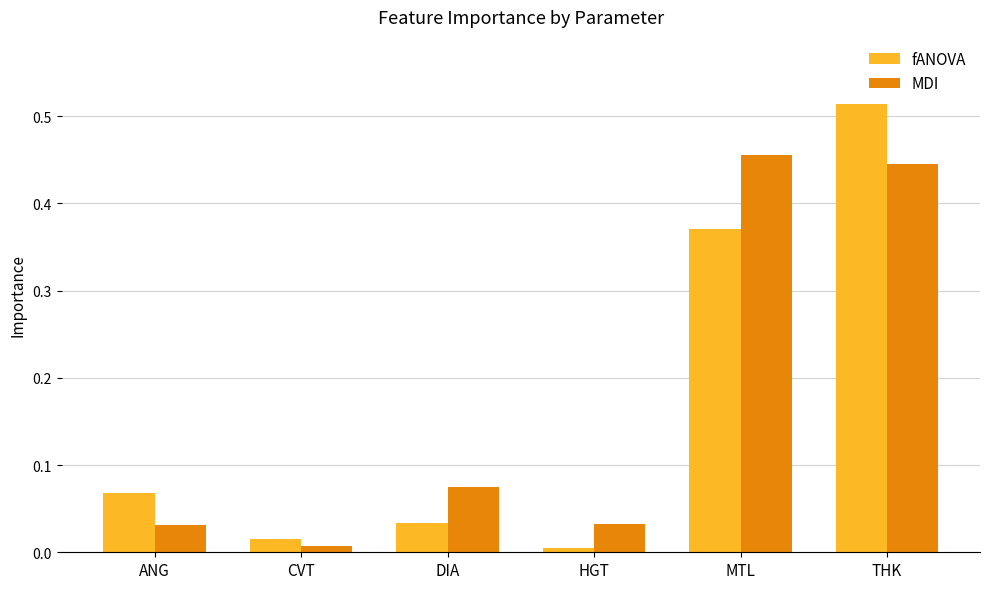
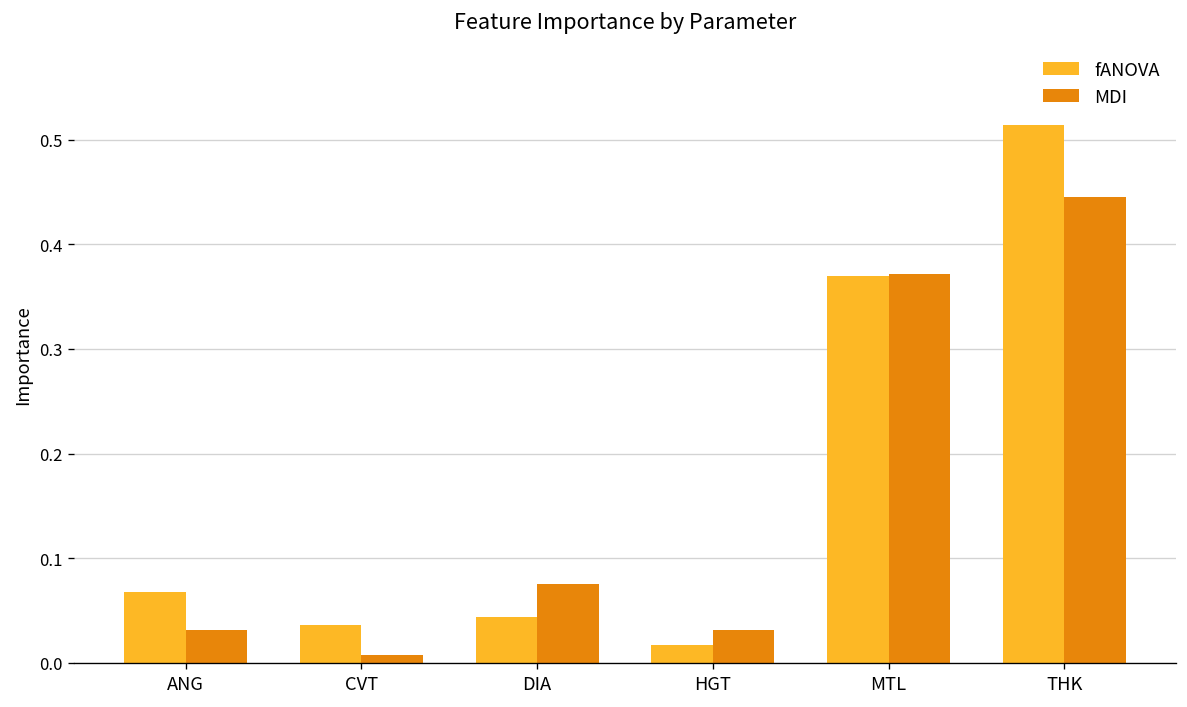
fANOVA, CVT: 0.02 -> 0.04
fANOVA, DIA: 0.03 -> 0.04
fANOVA, HGT: 0.01 -> 0.02
MDI, MTL: 0.46 -> 0.37
